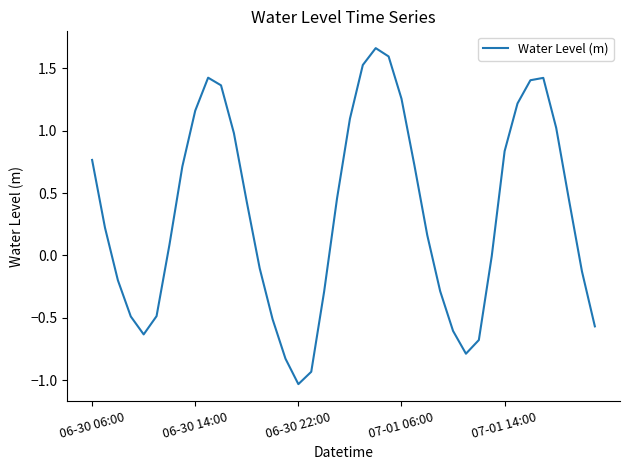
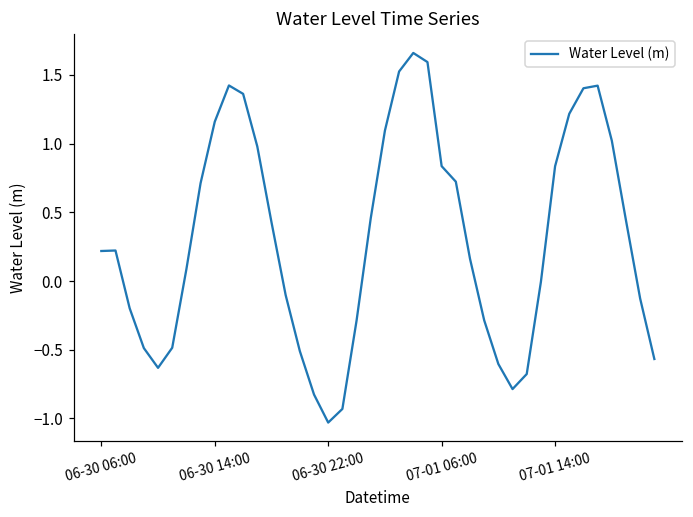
06-30 06:00: 0.76 -> 0.22
07-01 06:00: 1.25 -> 0.84
